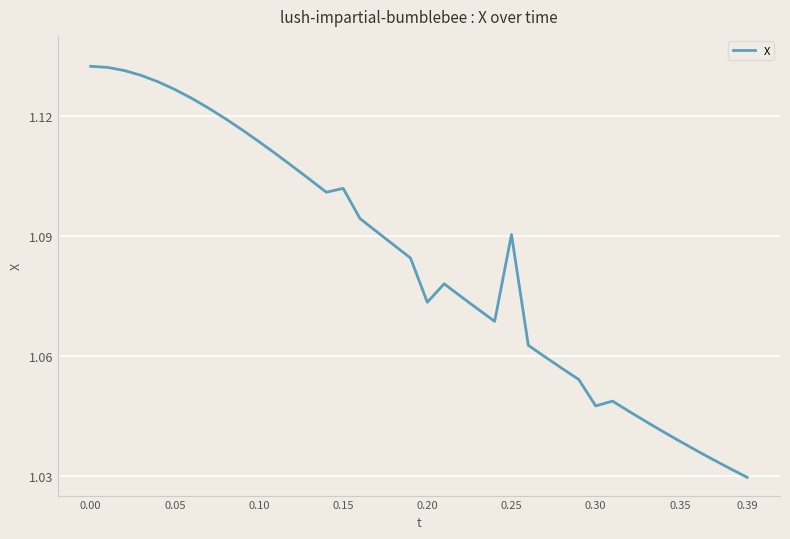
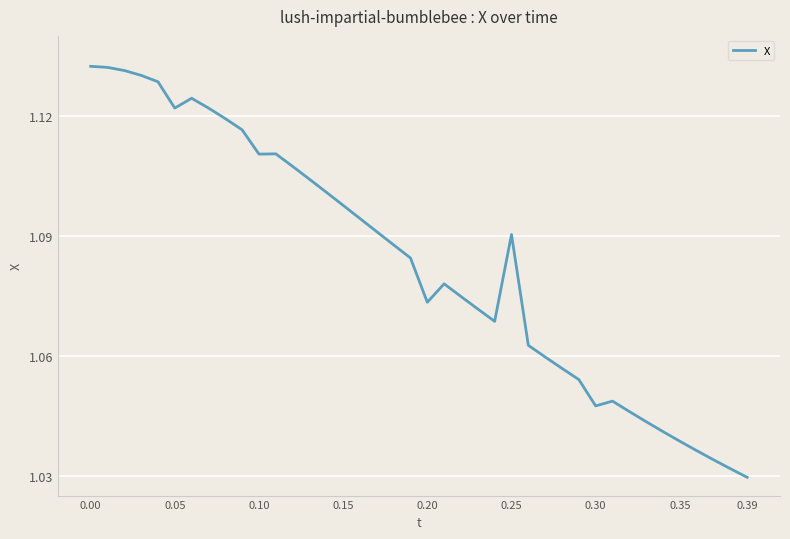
0.05: 1.127 -> 1.122
0.10: 1.114 -> 1.110
0.15: 1.102 -> 1.098
